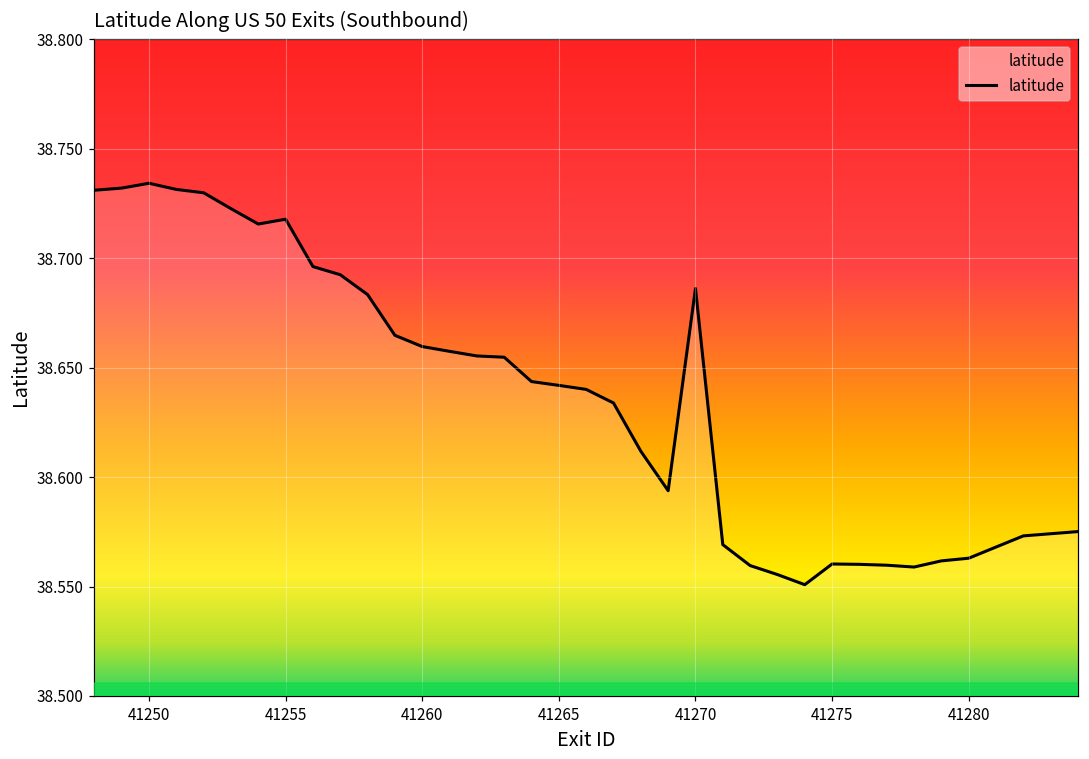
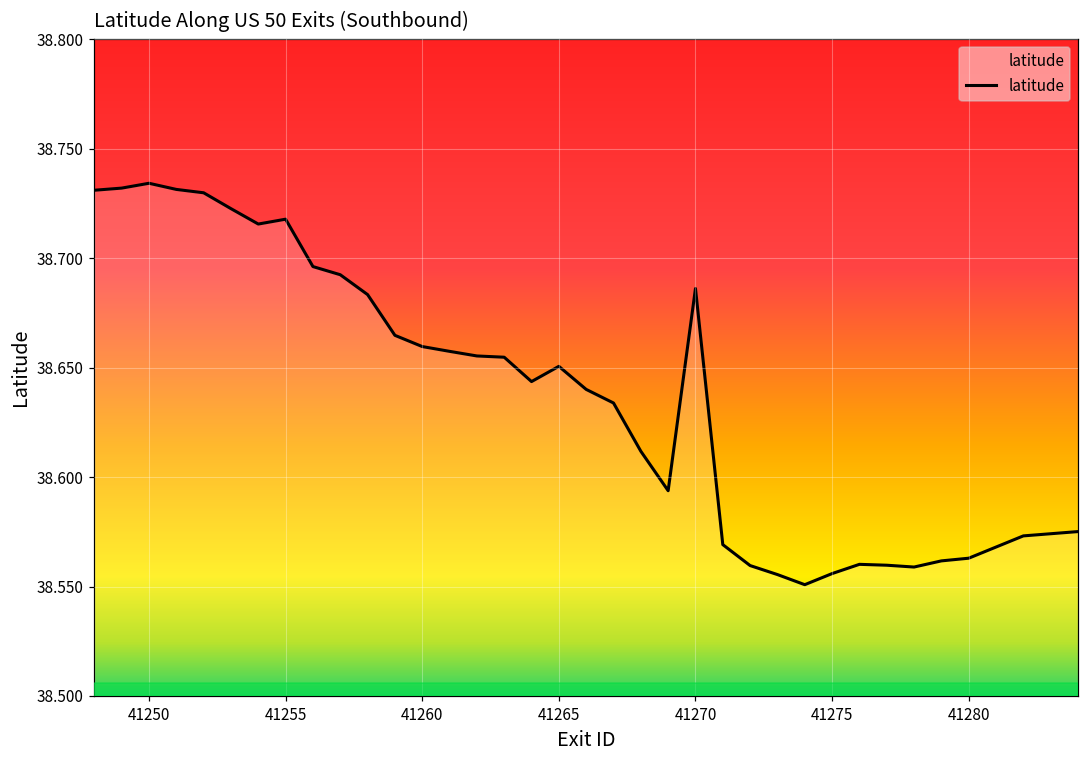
41265: 38.642 -> 38.651
41275: 38.560 -> 38.556
